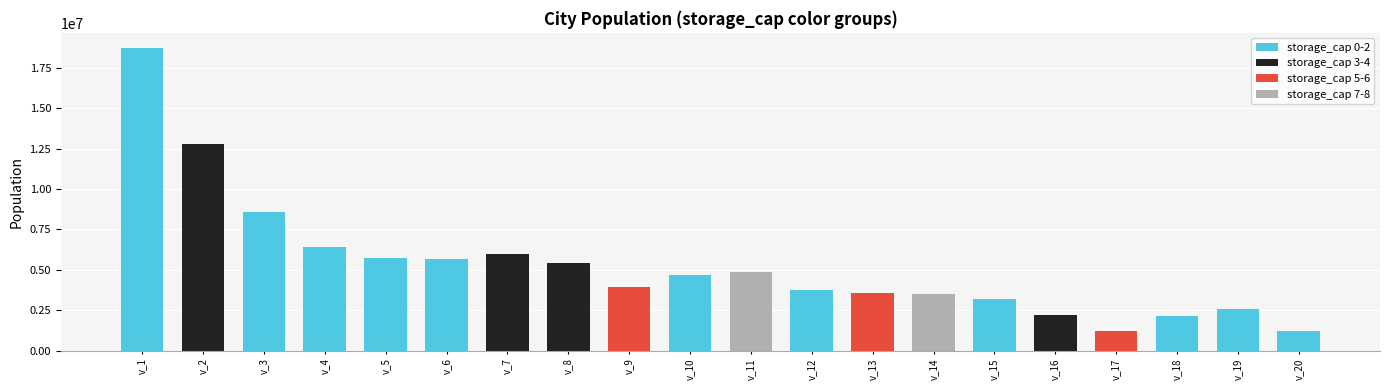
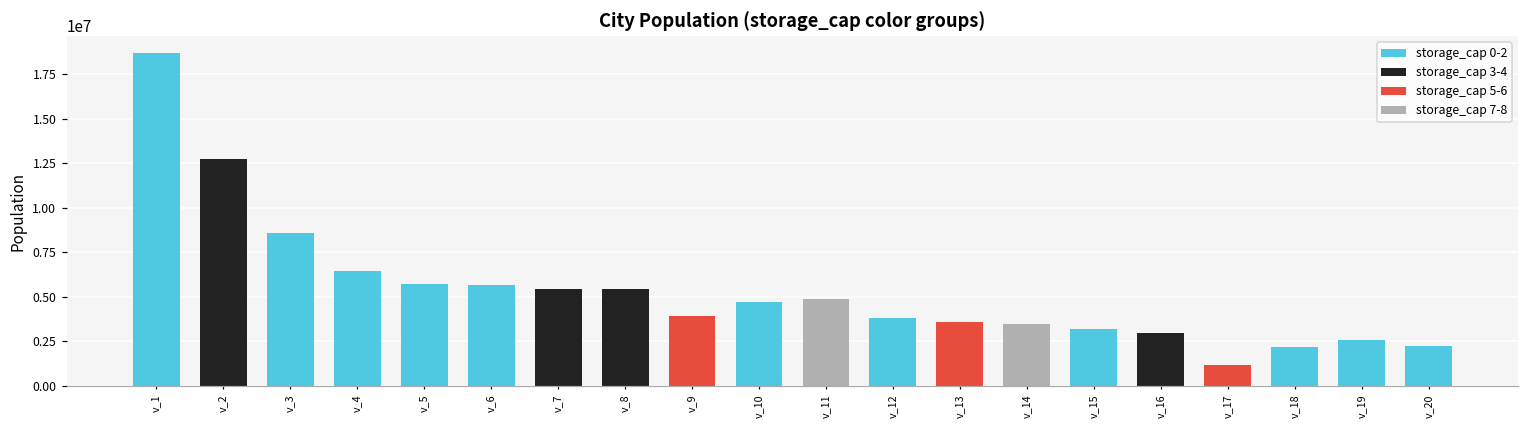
v_7: 6000000 -> 5500000
v_16: 2200000 -> 3000000
v_20: 1300000 -> 2200000
